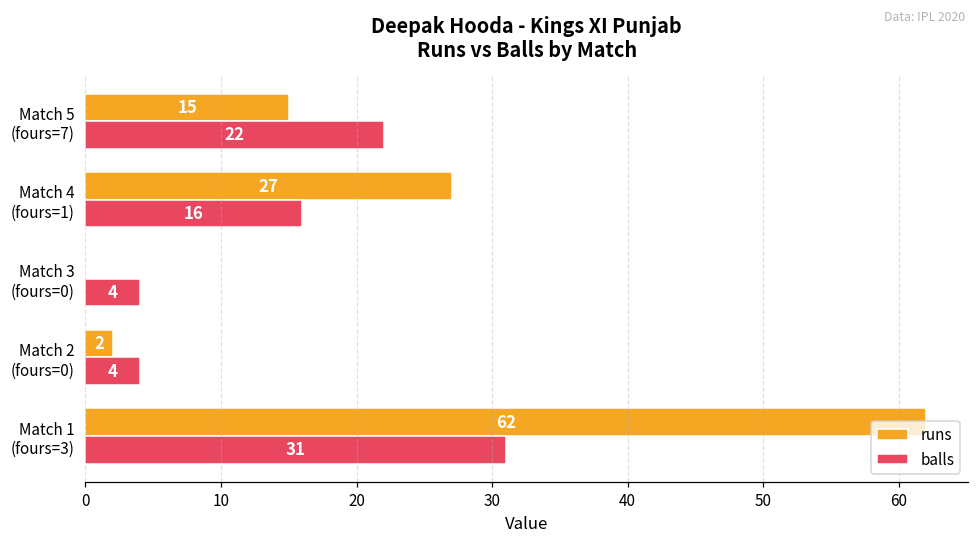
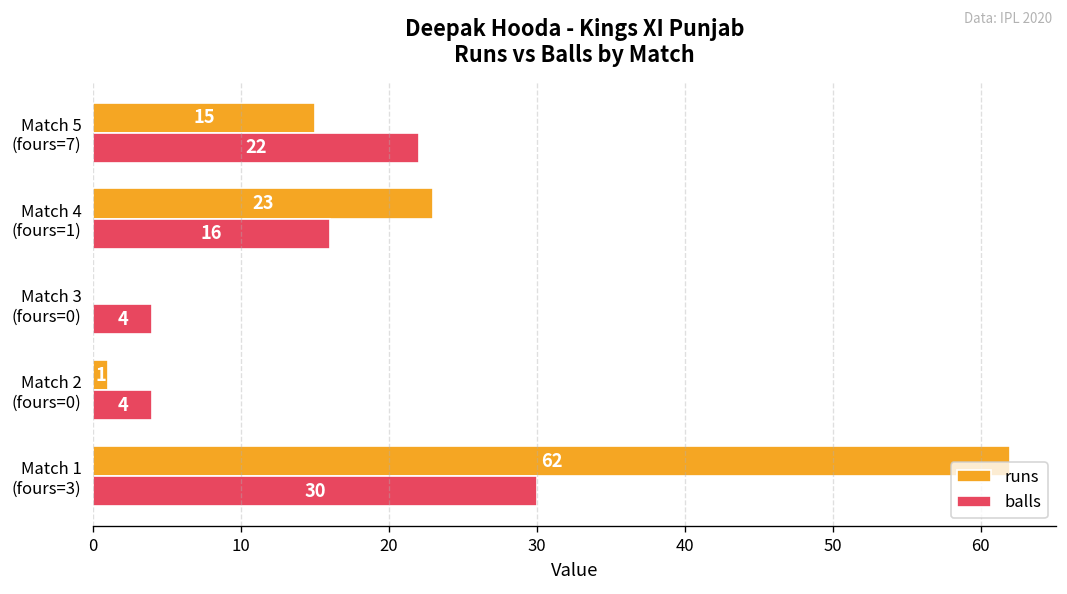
runs, Match 4 (fours=1): 27 -> 23
runs, Match 2 (fours=0): 2 -> 1
balls, Match 1 (fours=3): 31 -> 30
